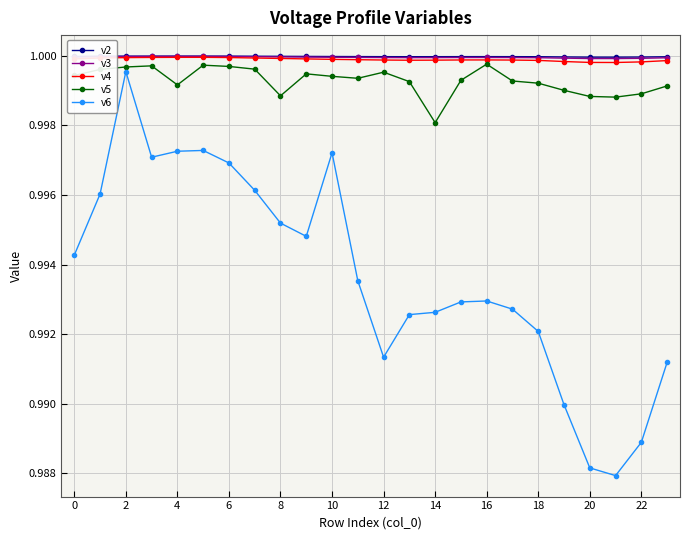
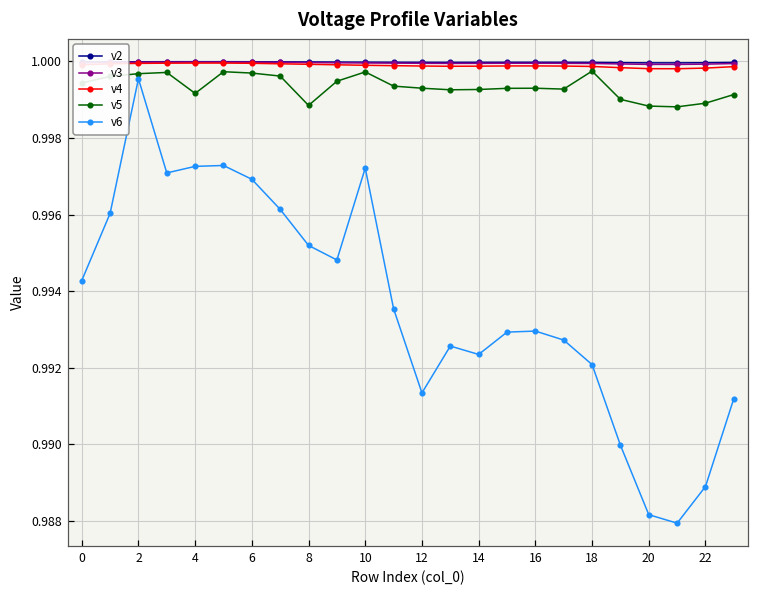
v5, 10: 0.9994 -> 0.9997
v5, 12: 0.9995 -> 0.9993
v5, 14: 0.9981 -> 0.9993
v6, 14: 0.9926 -> 0.9923
v5, 16: 0.9998 -> 0.9993
v5, 18: 0.9992 -> 0.9997
